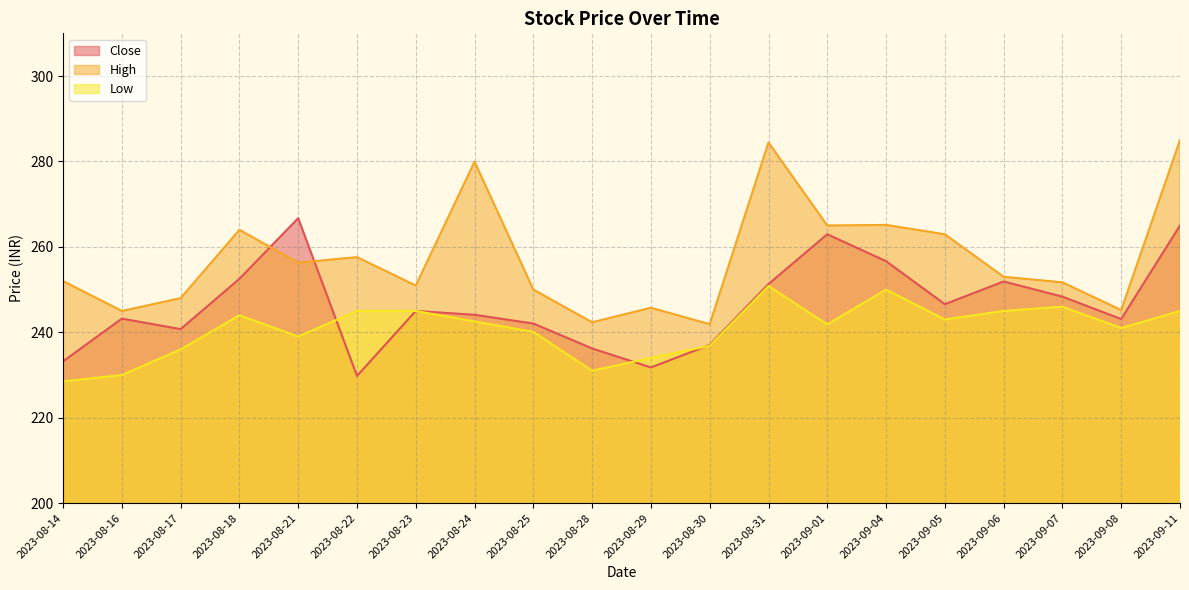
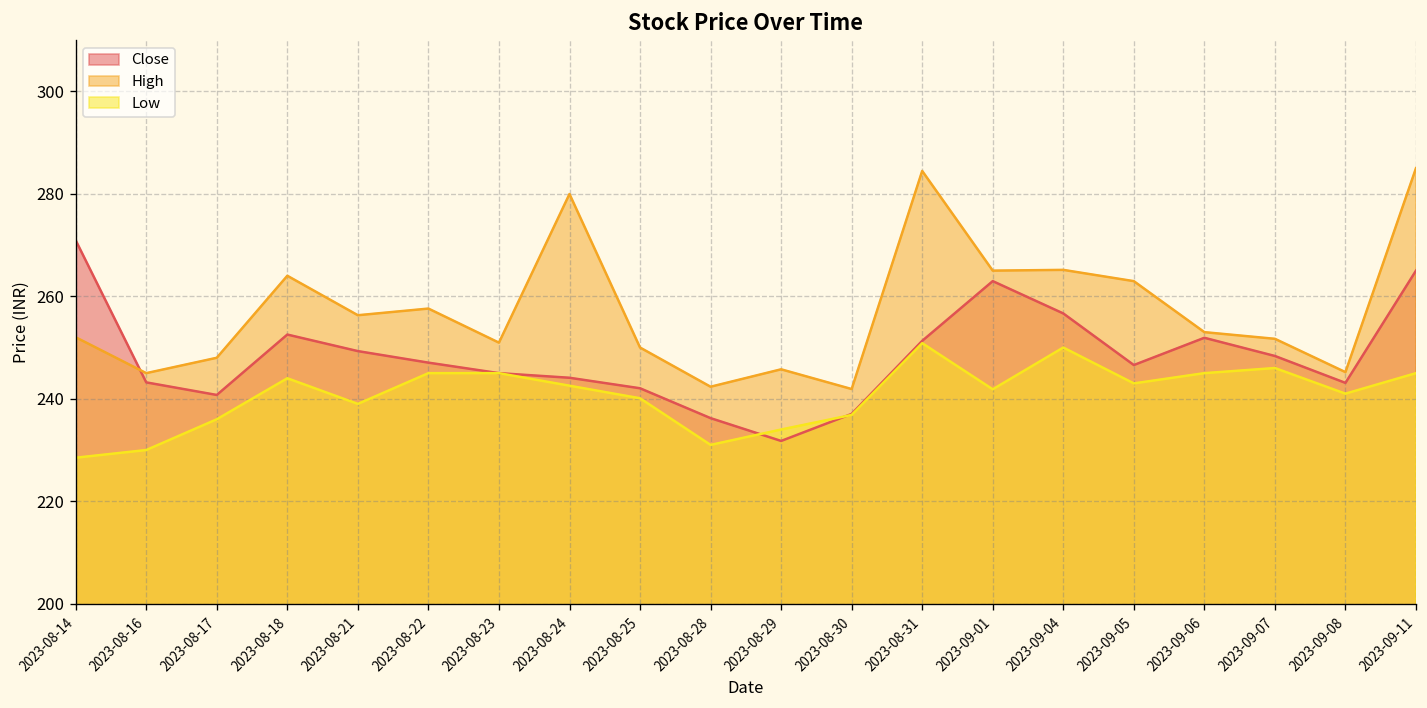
Close, 2023-08-14: 233 -> 271
Close, 2023-08-21: 267 -> 249
Close, 2023-08-22: 230 -> 247
